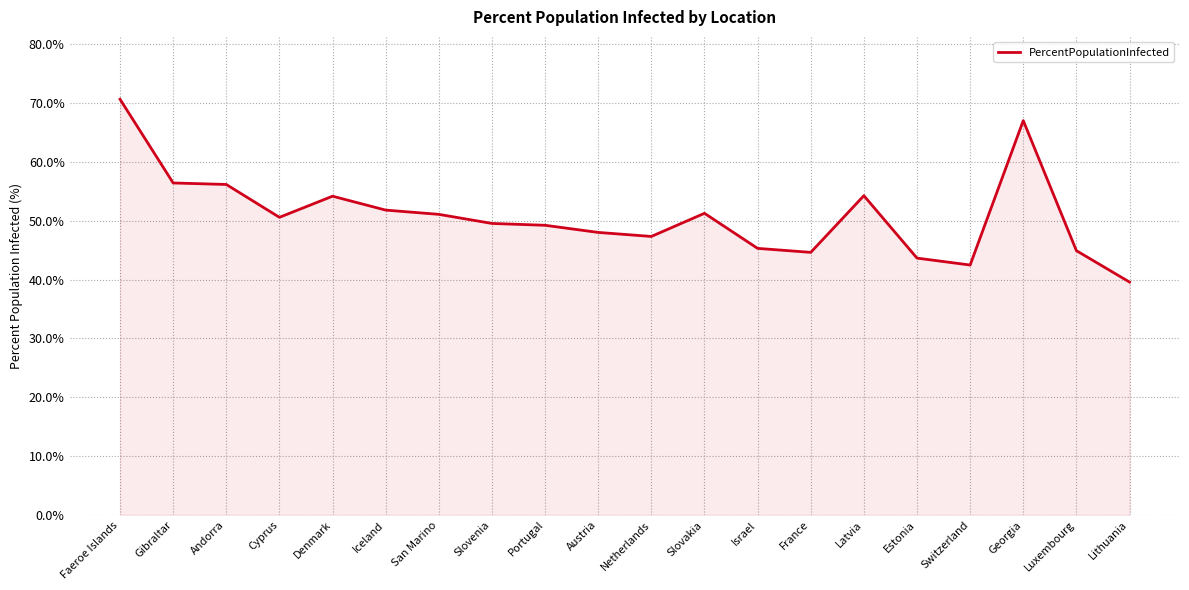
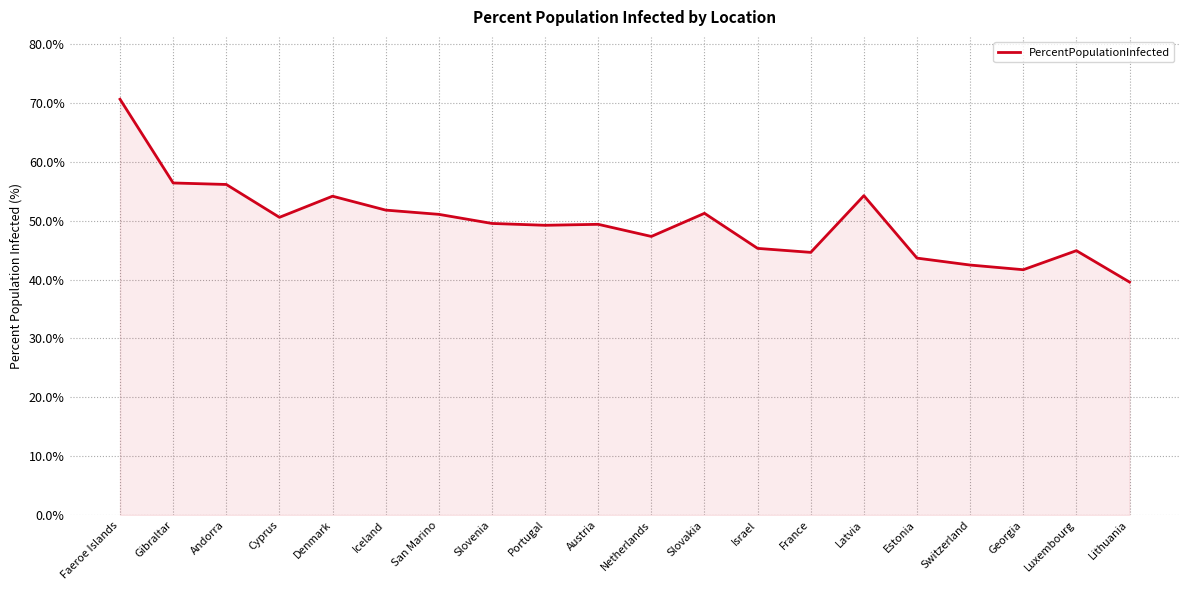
Austria: 48% -> 49%
Georgia: 67% -> 42%
